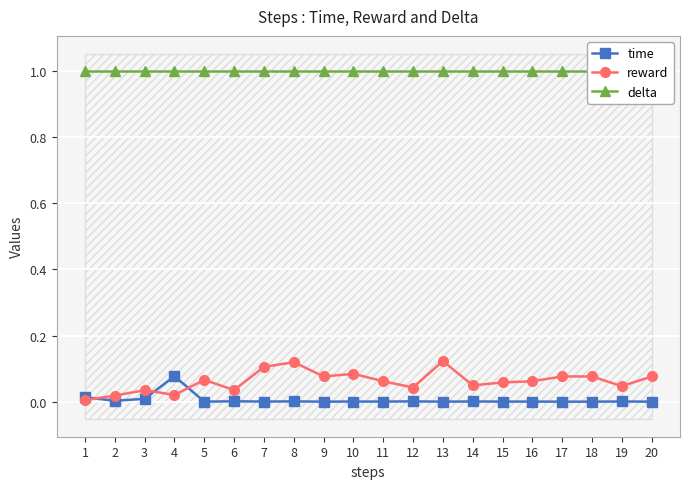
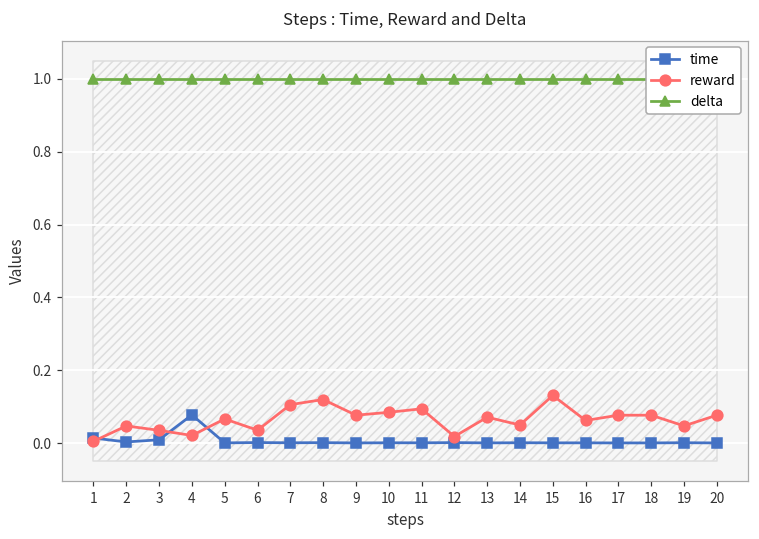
reward, 2: 0.02 -> 0.05
reward, 11: 0.06 -> 0.09
reward, 12: 0.04 -> 0.02
reward, 13: 0.12 -> 0.07
reward, 15: 0.06 -> 0.13
